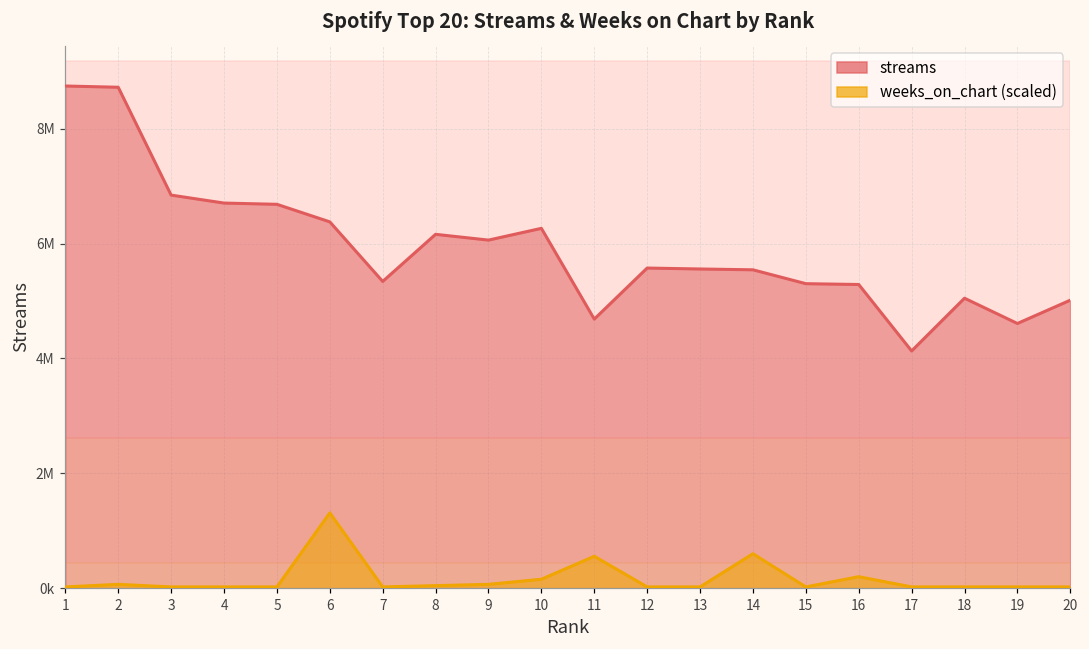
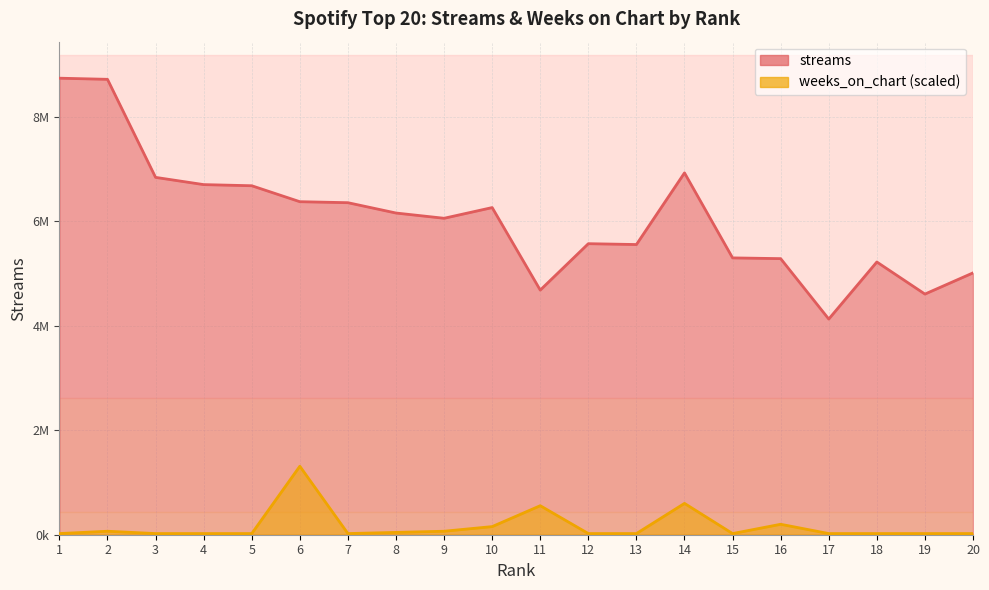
streams, 7: 5300000 -> 6400000
streams, 14: 5500000 -> 6900000
streams, 18: 5000000 -> 5200000
